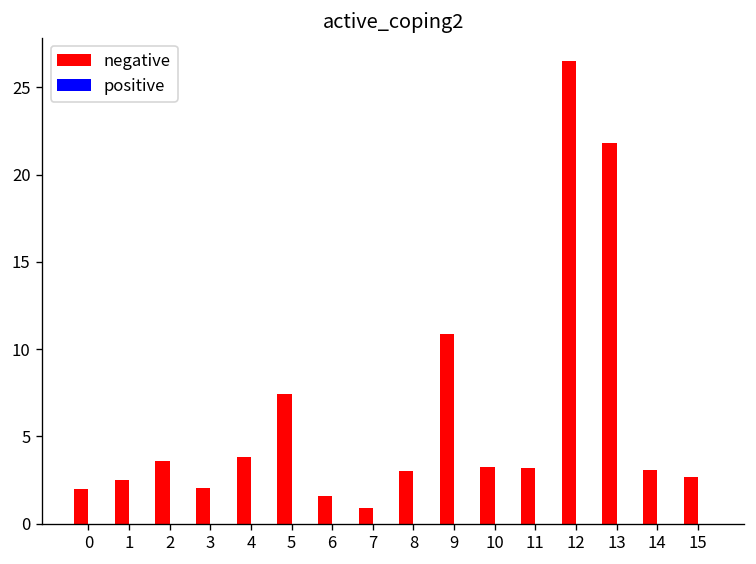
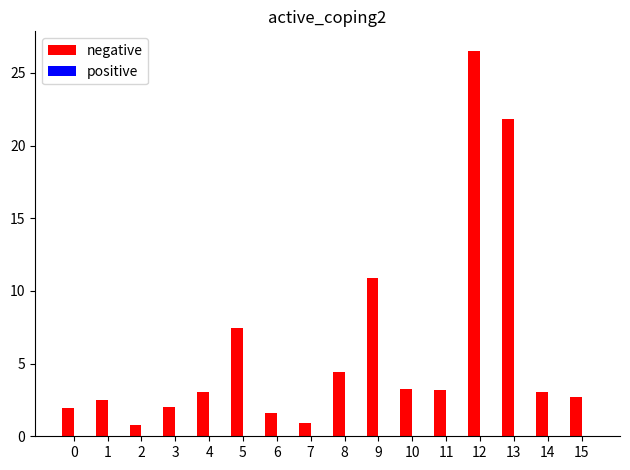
negative, 2: 3.6 -> 0.8
negative, 4: 3.8 -> 3.0
negative, 8: 3.0 -> 4.4
